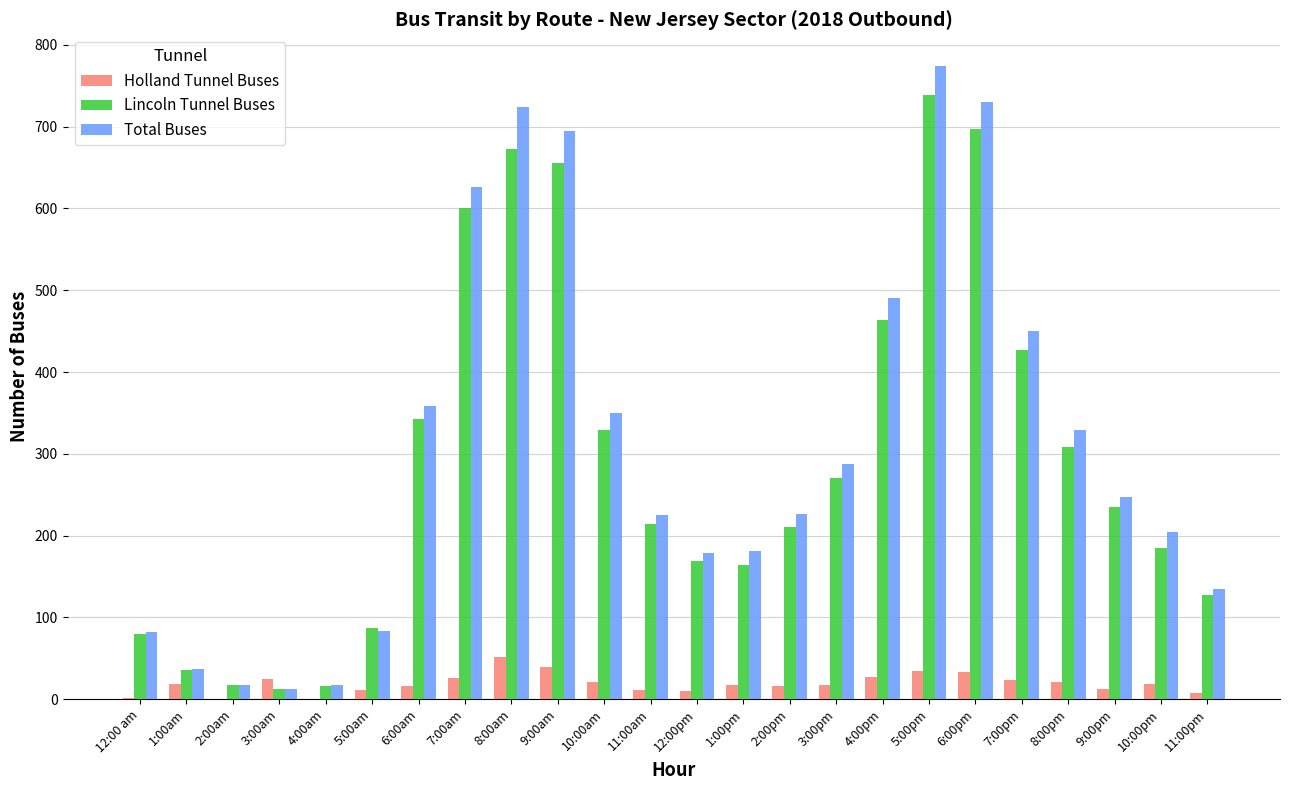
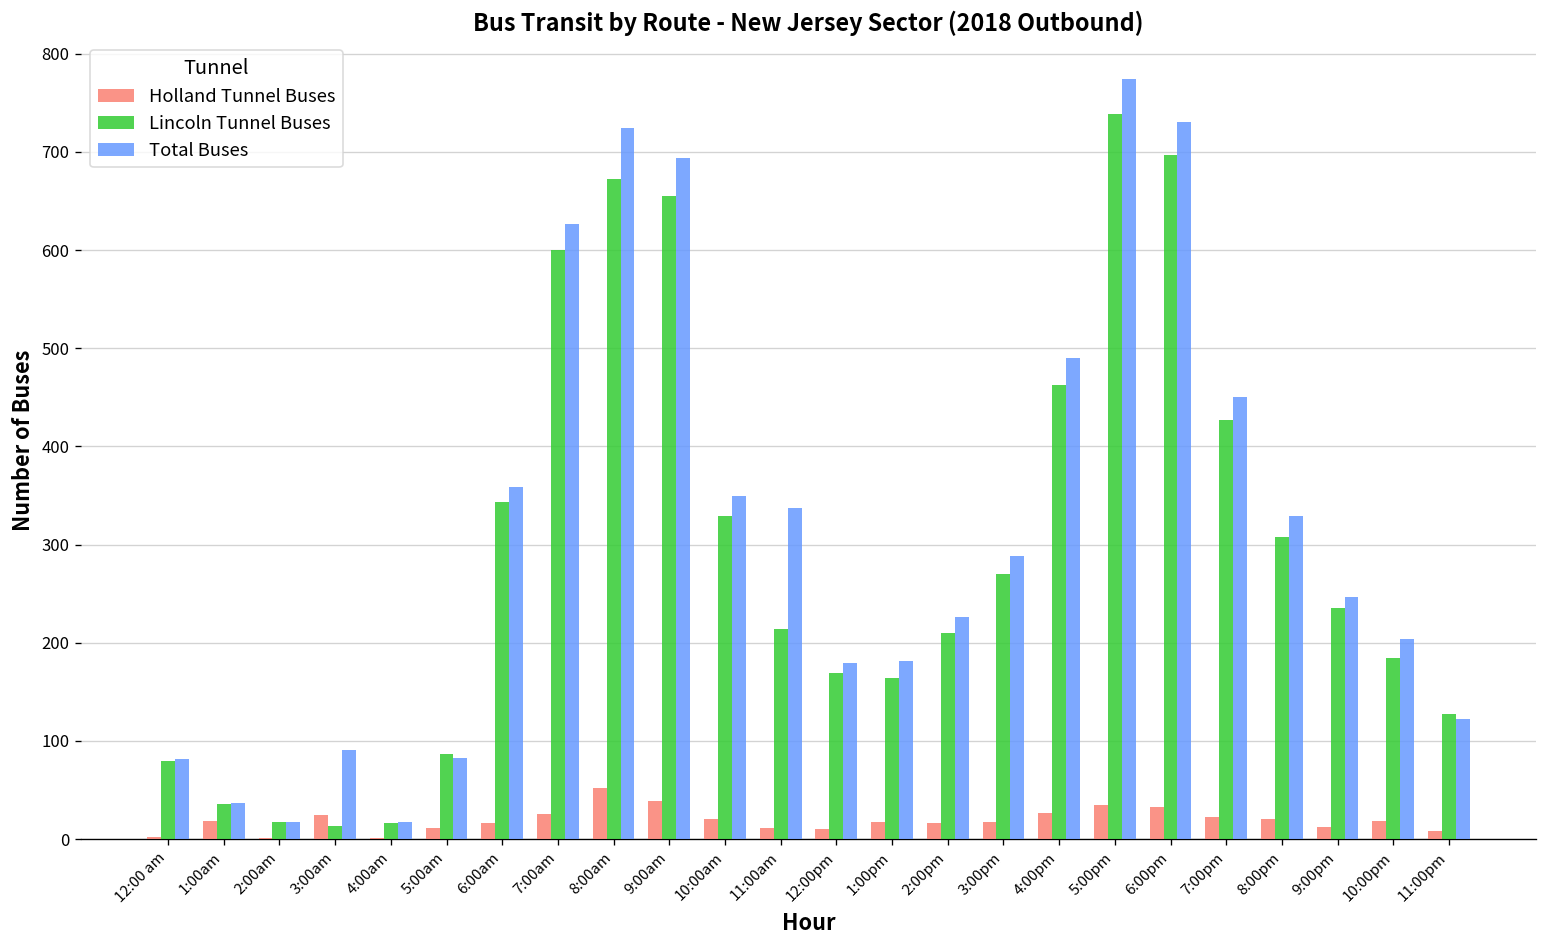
Total Buses, 3:00am: 10 -> 90
Total Buses, 11:00am: 230 -> 340
Total Buses, 11:00pm: 140 -> 120
